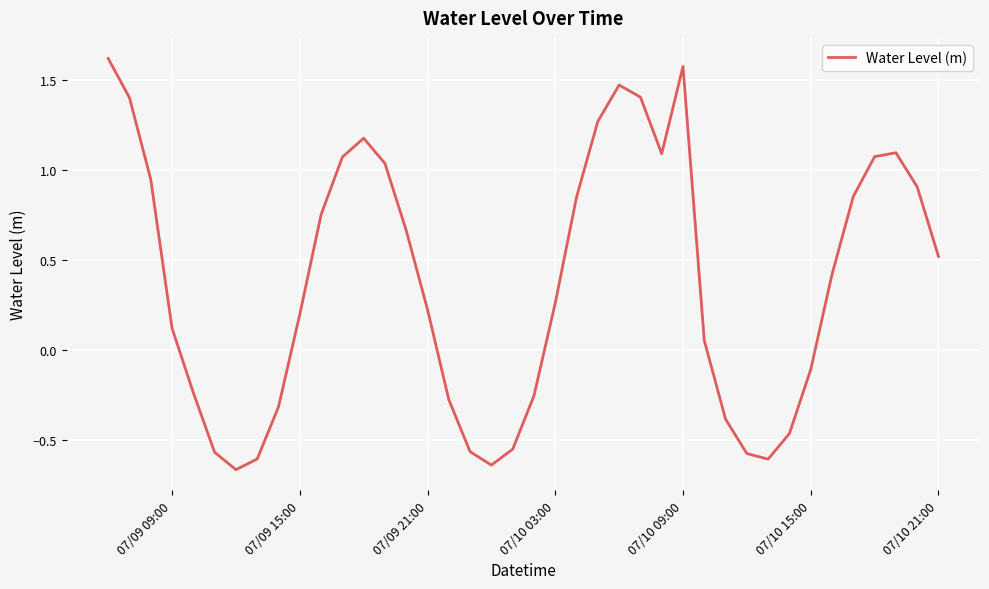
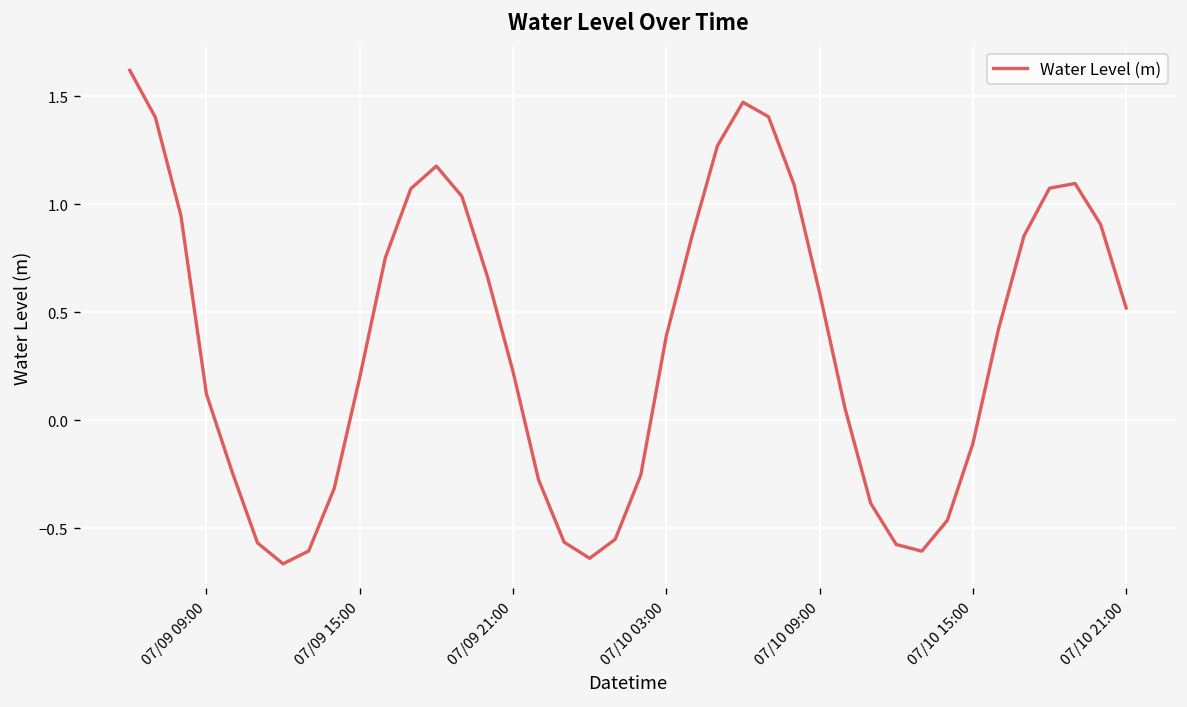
07/10 03:00: 0.26 -> 0.39
07/10 09:00: 1.57 -> 0.59
